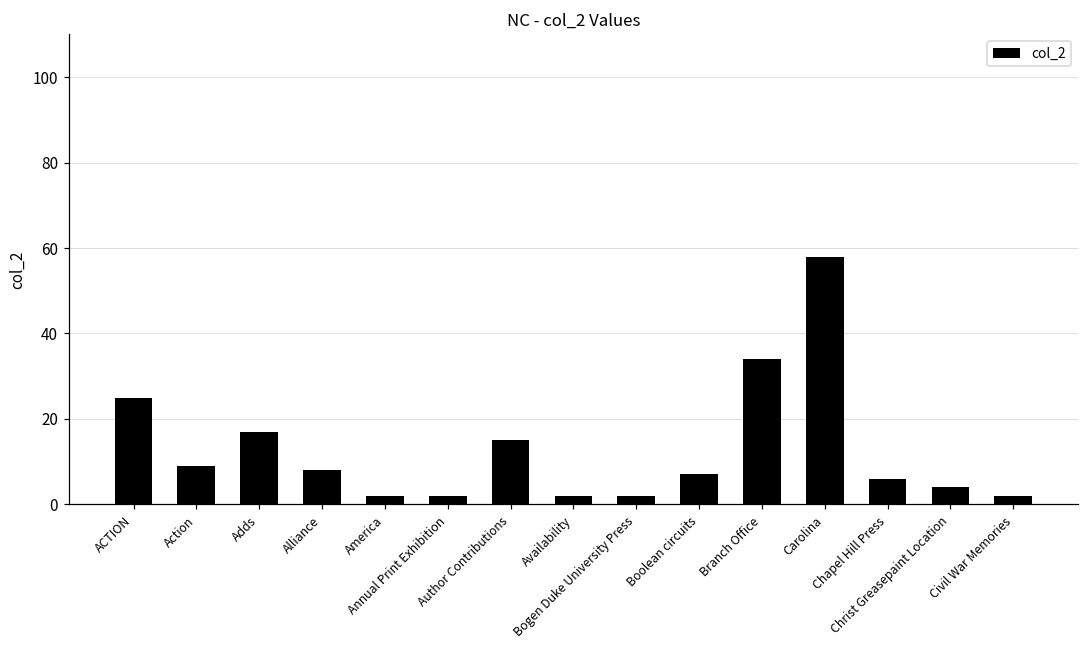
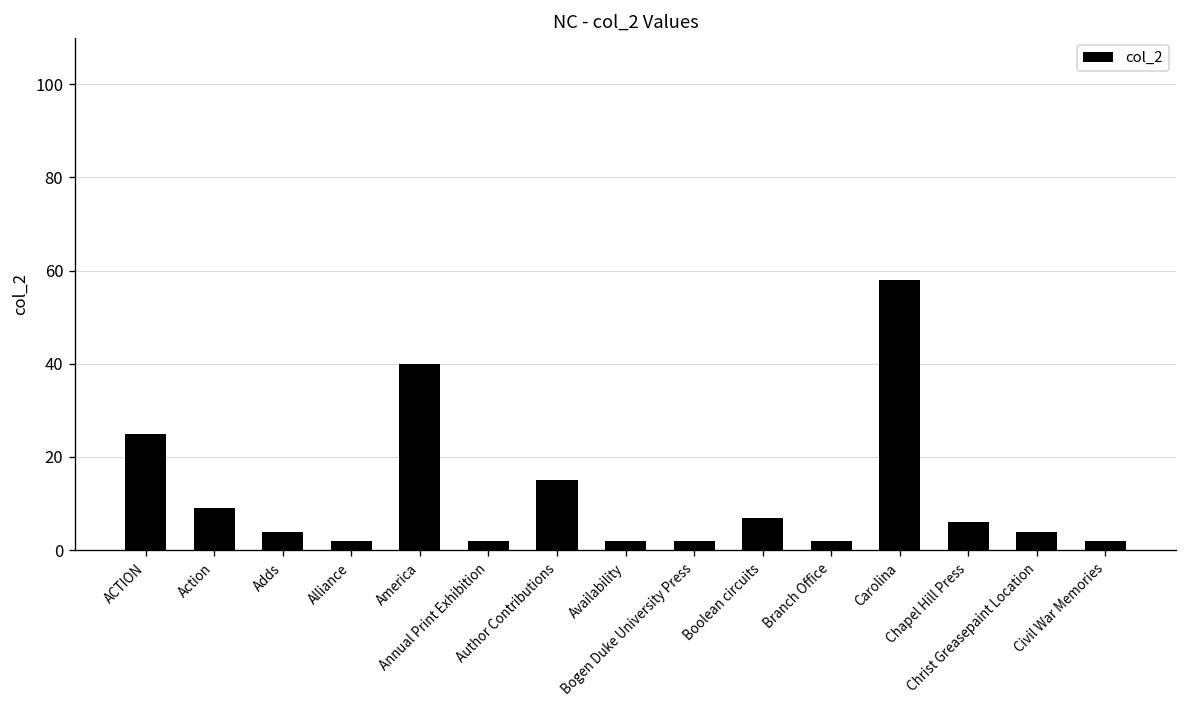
Adds: 17 -> 4
Alliance: 8 -> 2
America: 2 -> 40
Branch Office: 34 -> 2
